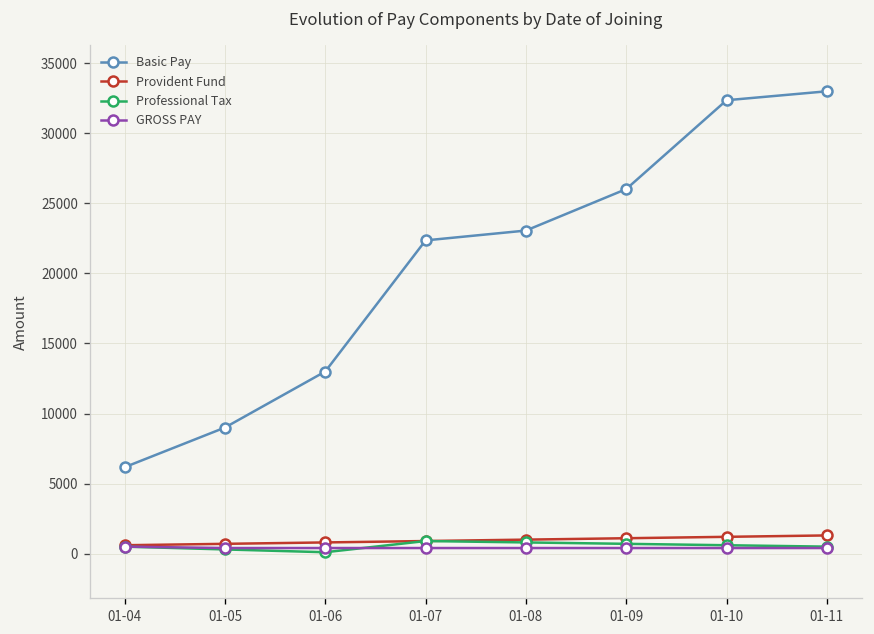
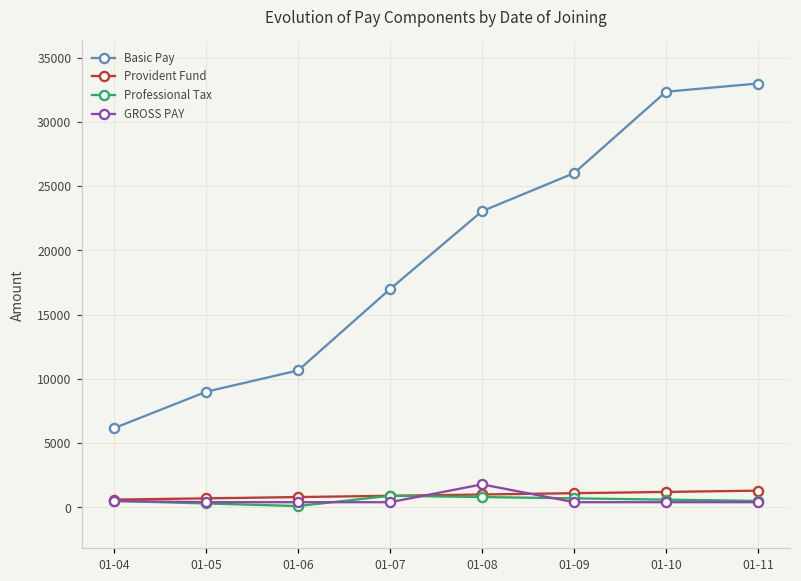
Basic Pay, 01-06: 13000 -> 10700
Basic Pay, 01-07: 22400 -> 17000
GROSS PAY, 01-08: 400 -> 1800
